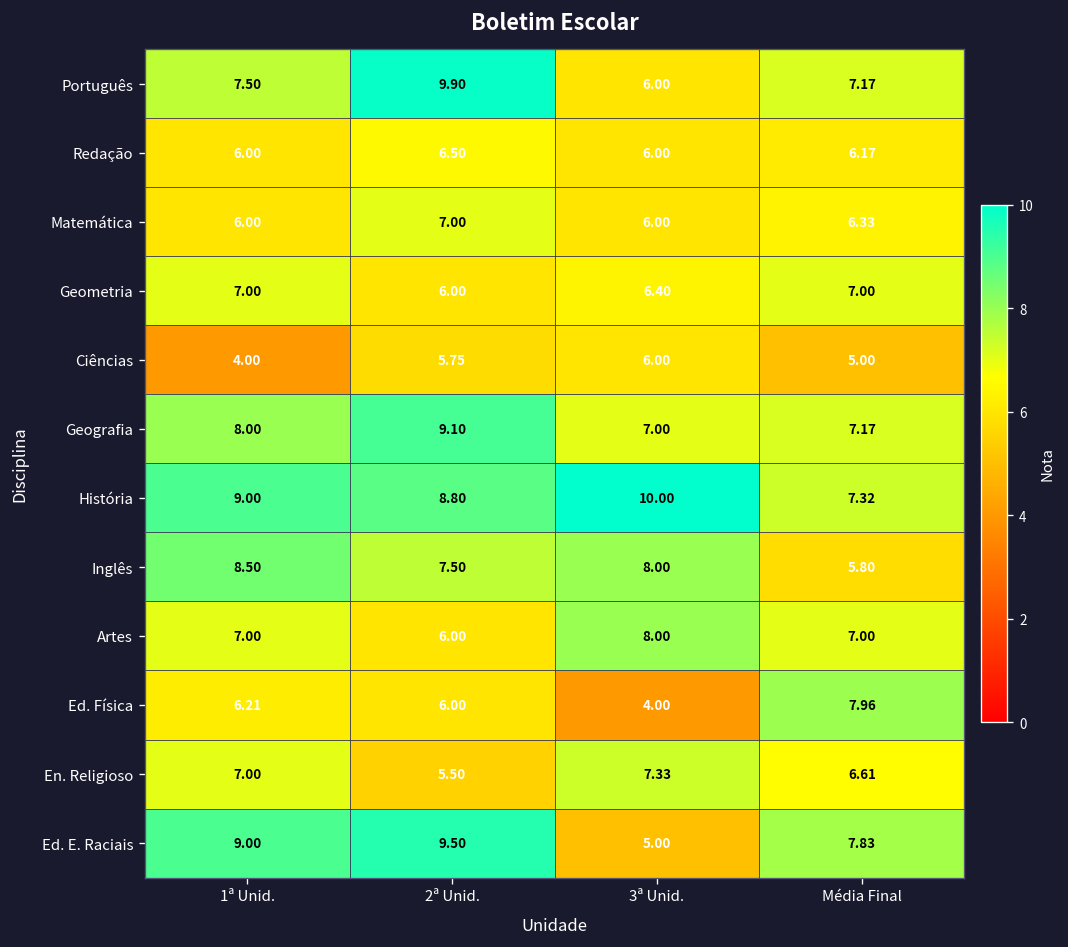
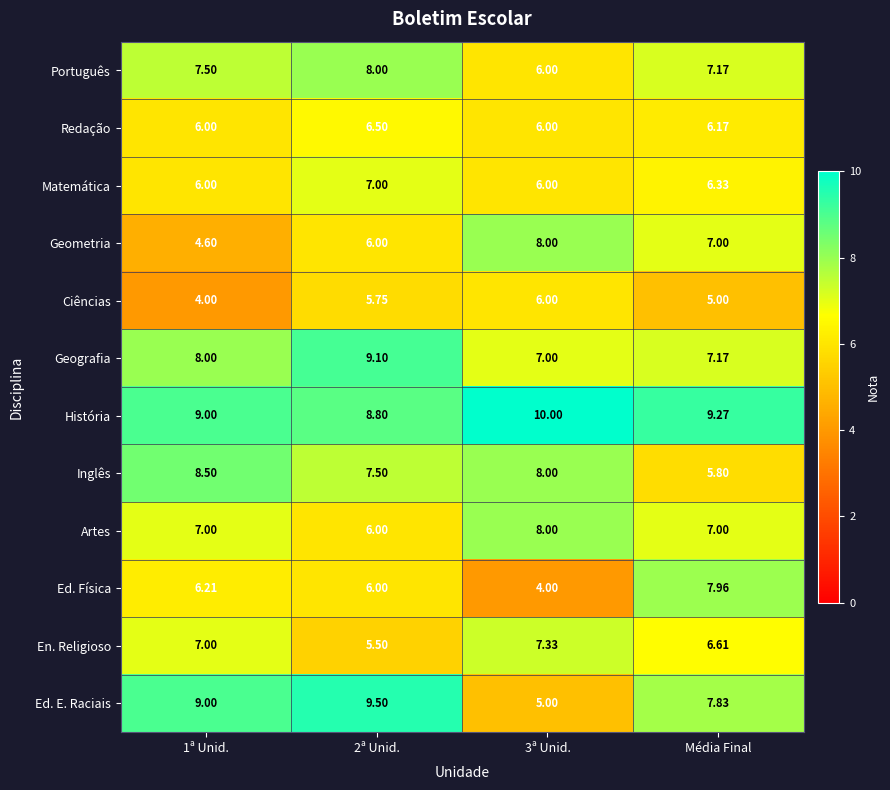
Português, 2ª Unid.: 9.90 -> 8.00
Geometria, 1ª Unid.: 7.00 -> 4.60
Geometria, 3ª Unid.: 6.40 -> 8.00
História, Média Final: 7.32 -> 9.27
